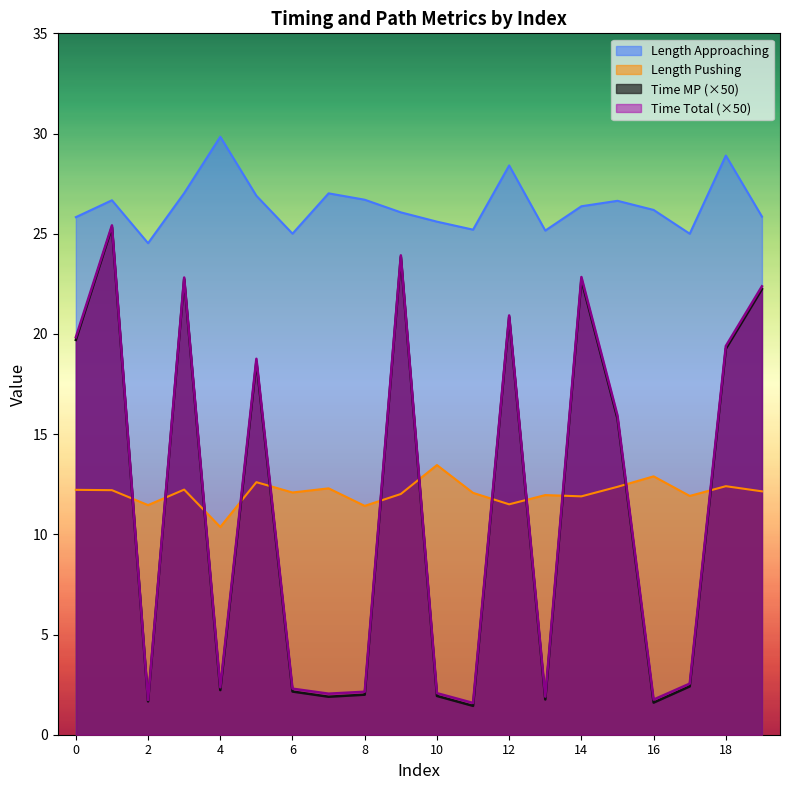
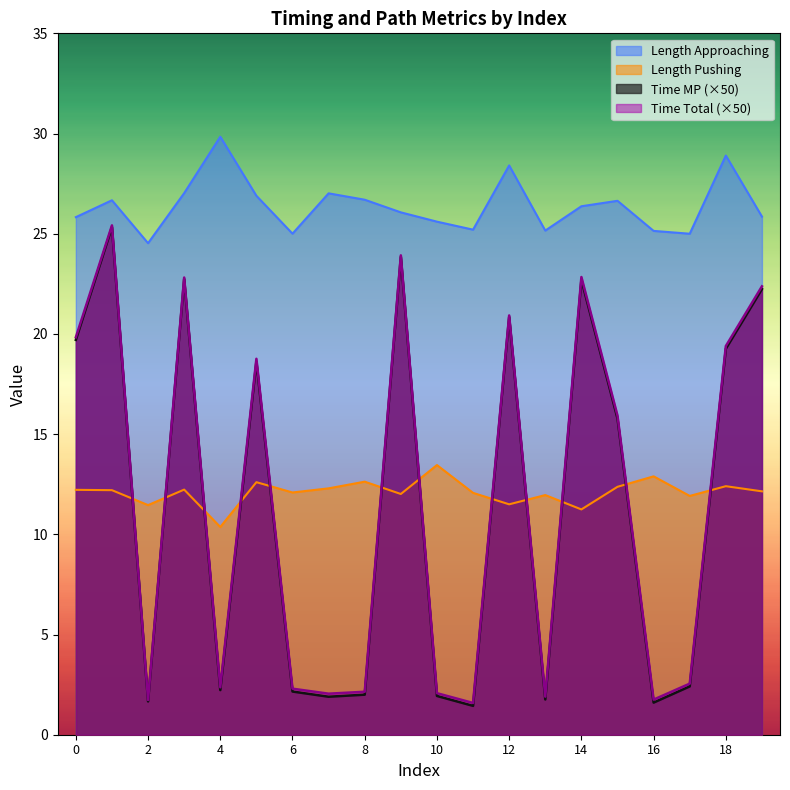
Length Pushing, 8: 11.4 -> 12.6
Length Pushing, 14: 11.9 -> 11.2
Length Approaching, 16: 26.2 -> 25.1
